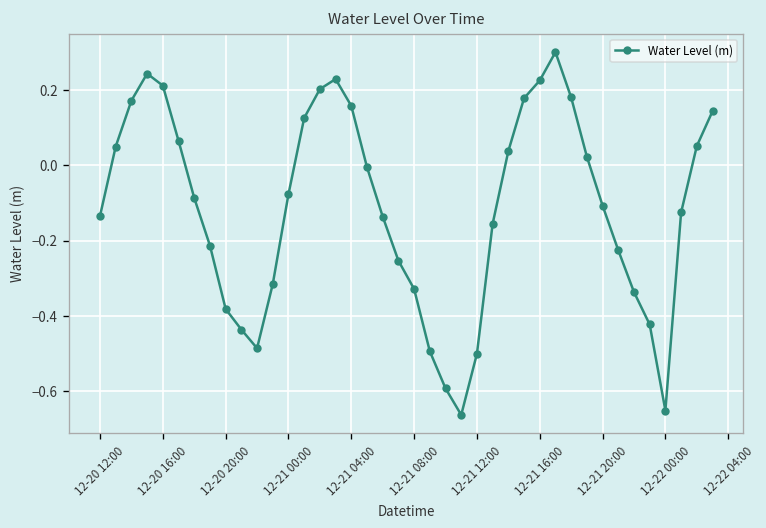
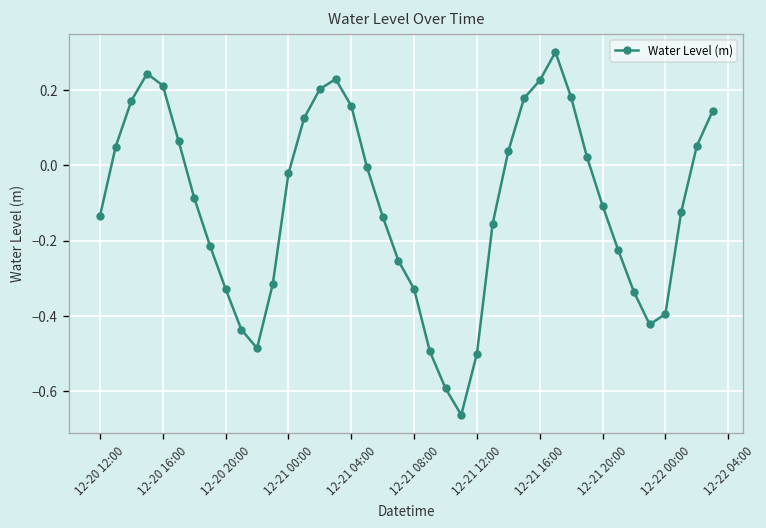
12-20 20:00: -0.38 -> -0.33
12-21 00:00: -0.08 -> -0.02
12-22 00:00: -0.65 -> -0.39
